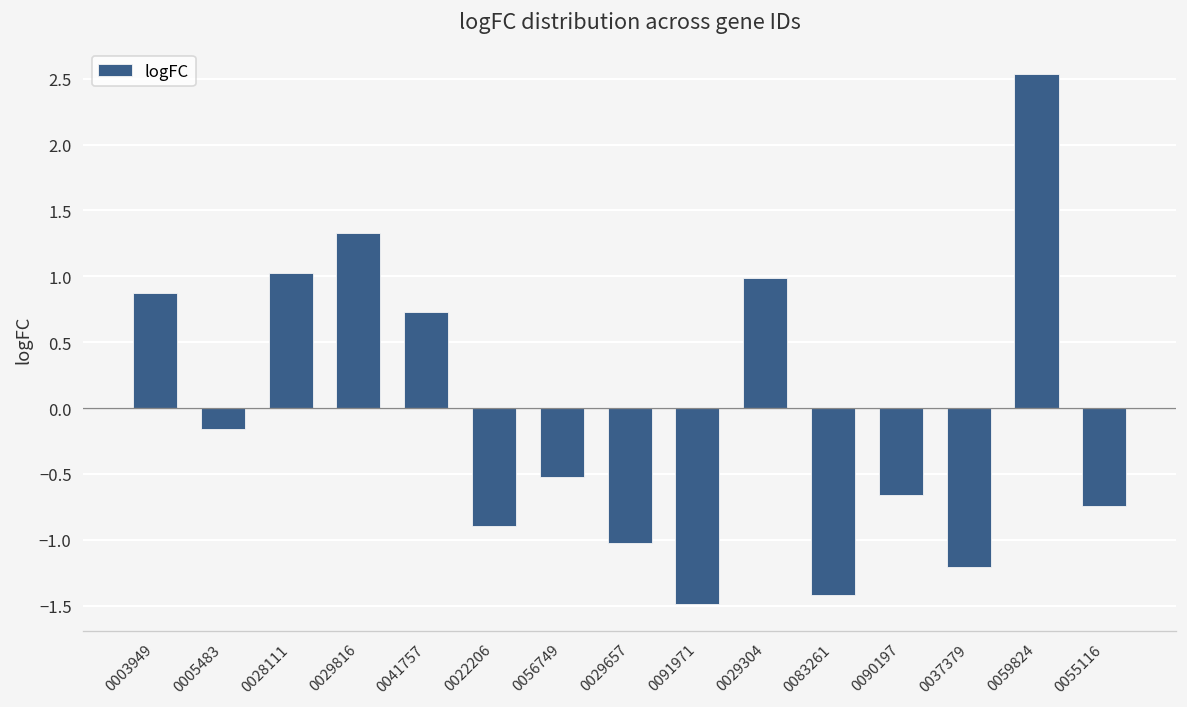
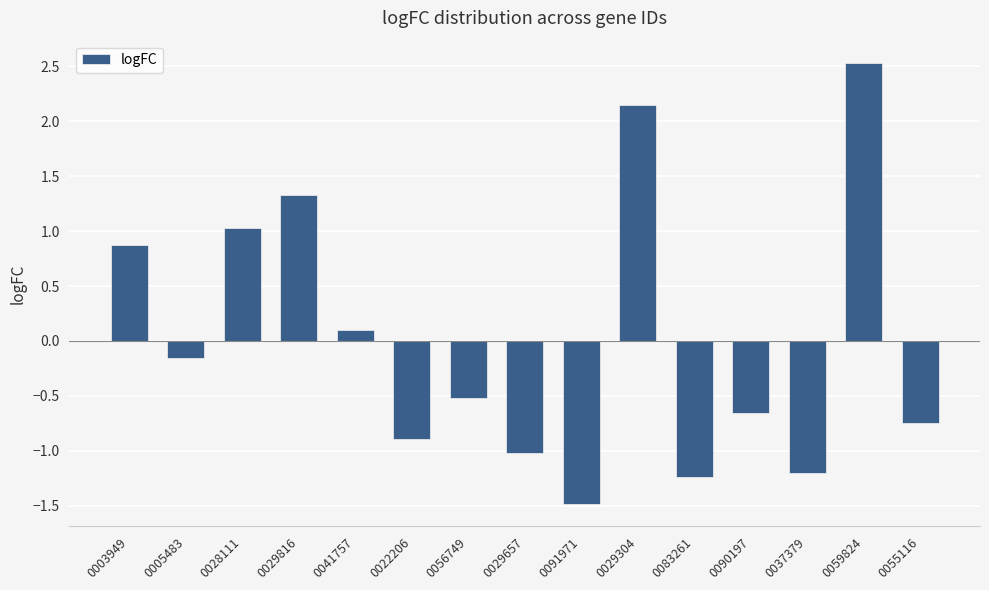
0041757: 0.73 -> 0.10
0029304: 0.99 -> 2.15
0083261: -1.41 -> -1.24
